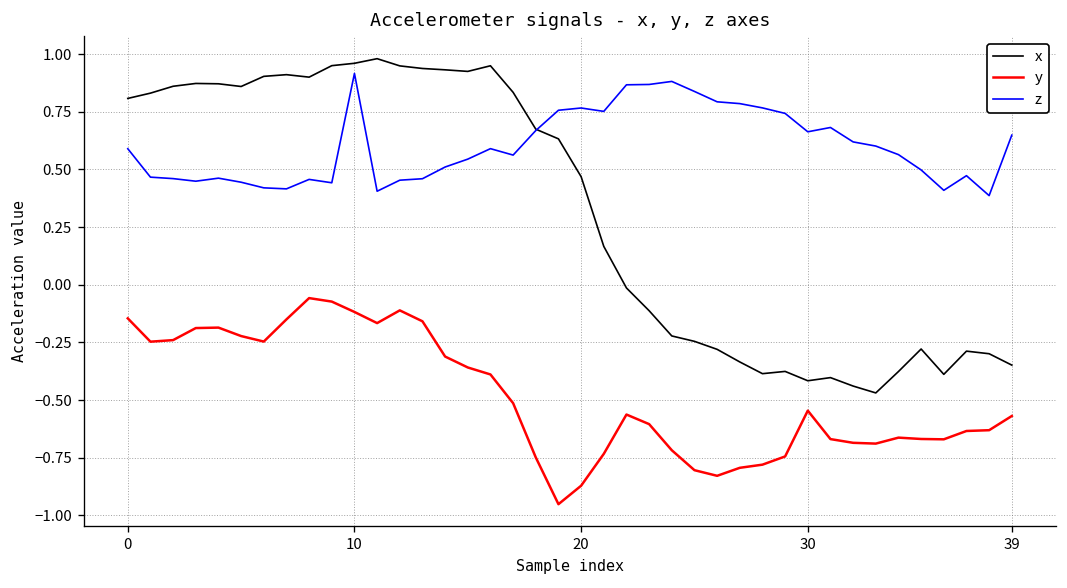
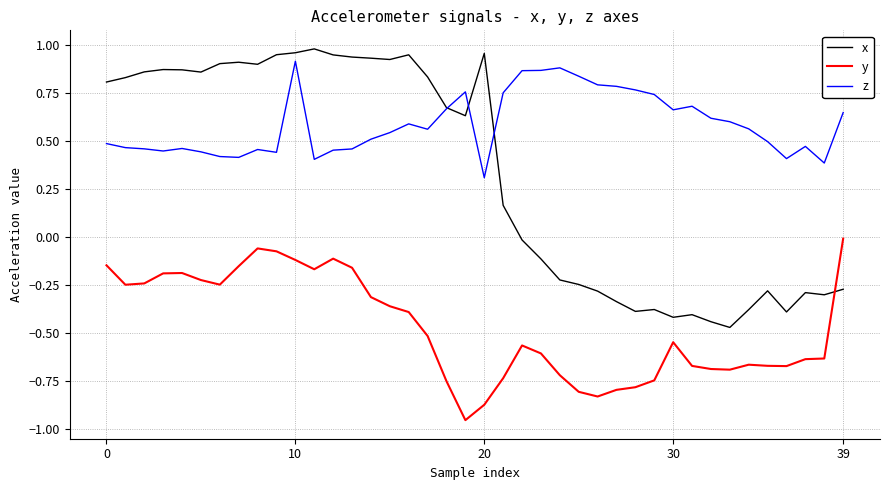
z, 0: 0.59 -> 0.49
x, 20: 0.47 -> 0.96
z, 20: 0.77 -> 0.31
x, 39: -0.35 -> -0.27
y, 39: -0.57 -> -0.01
